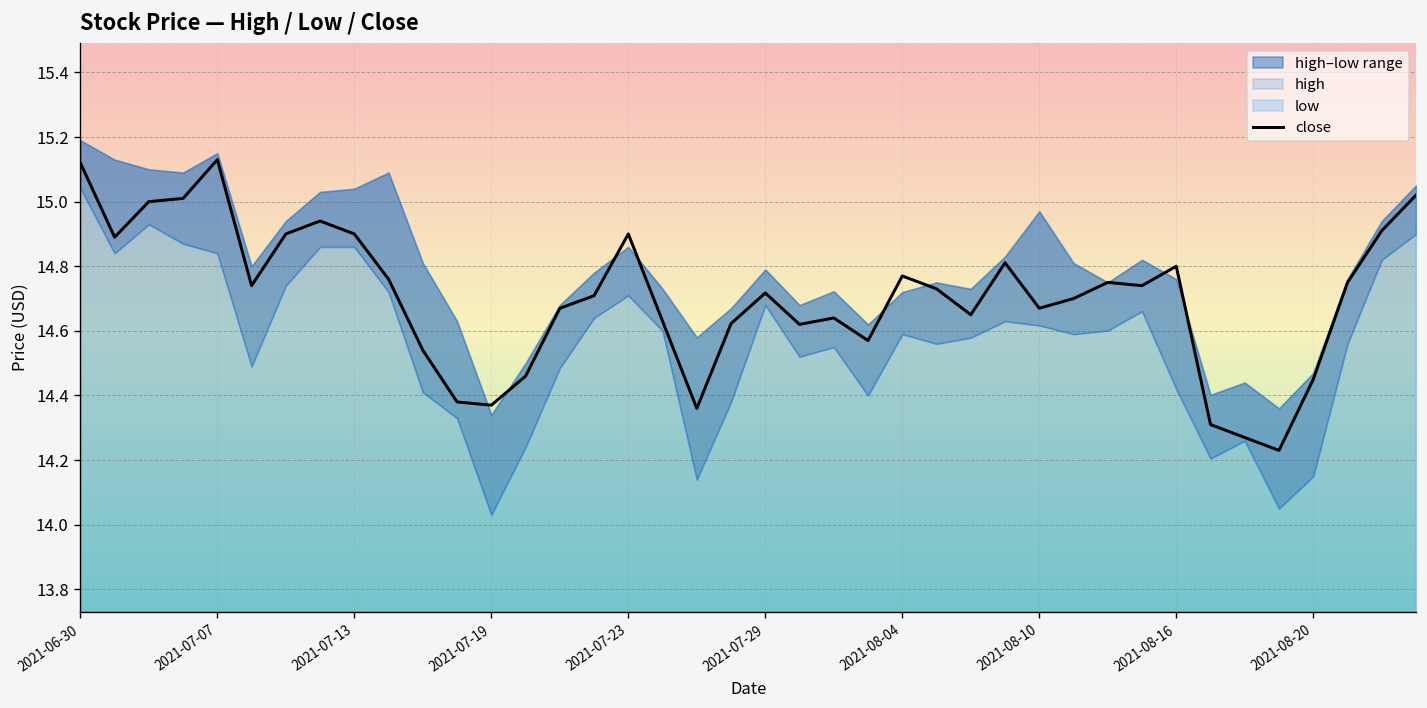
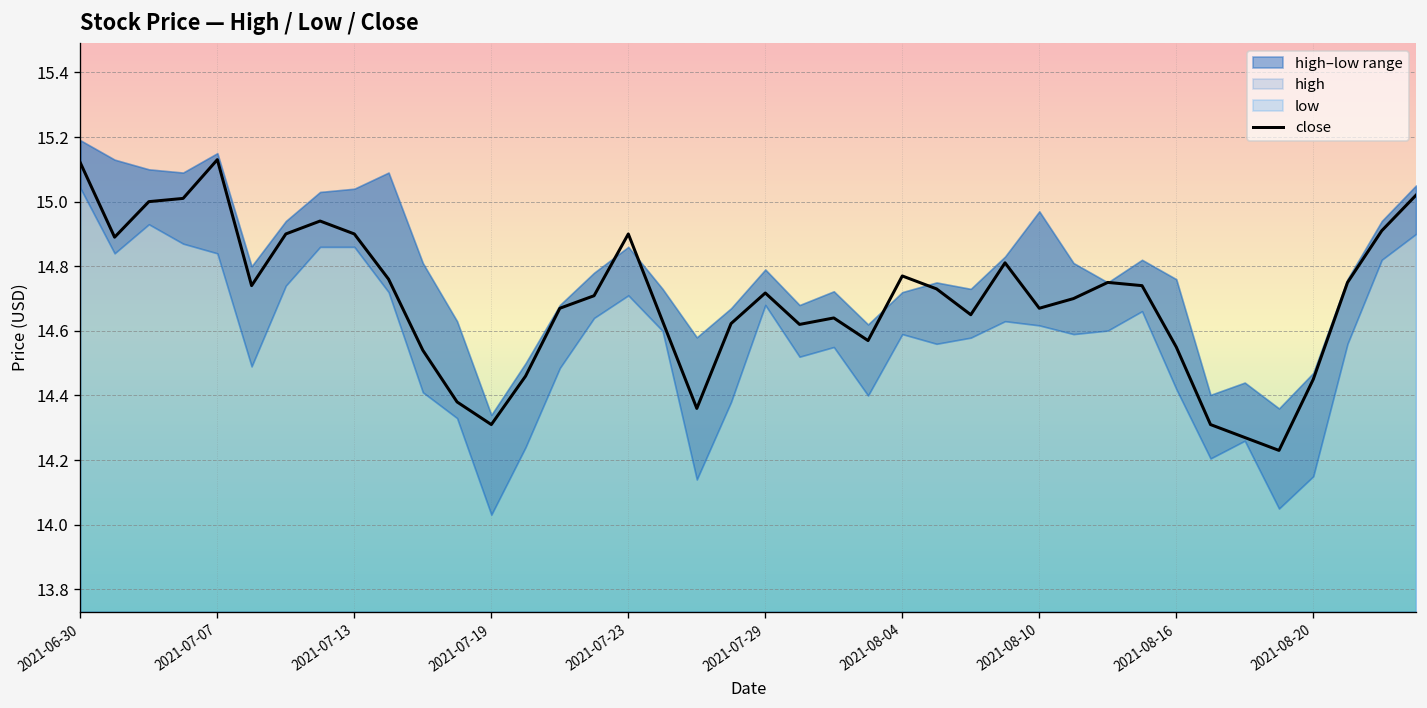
close, 2021-07-19: 14.37 -> 14.31
close, 2021-08-16: 14.80 -> 14.55
